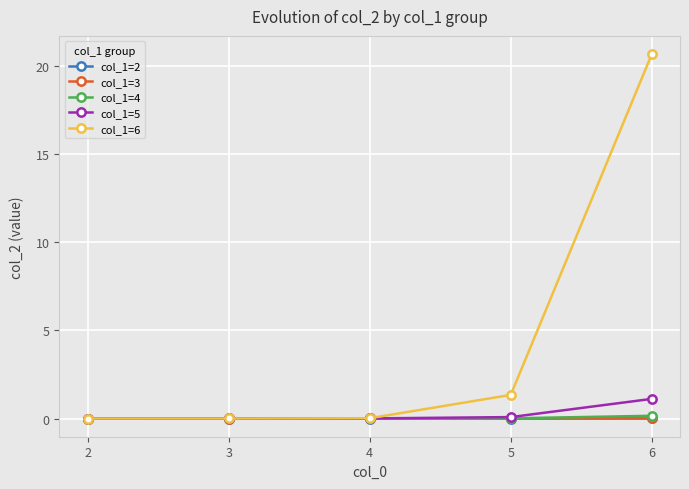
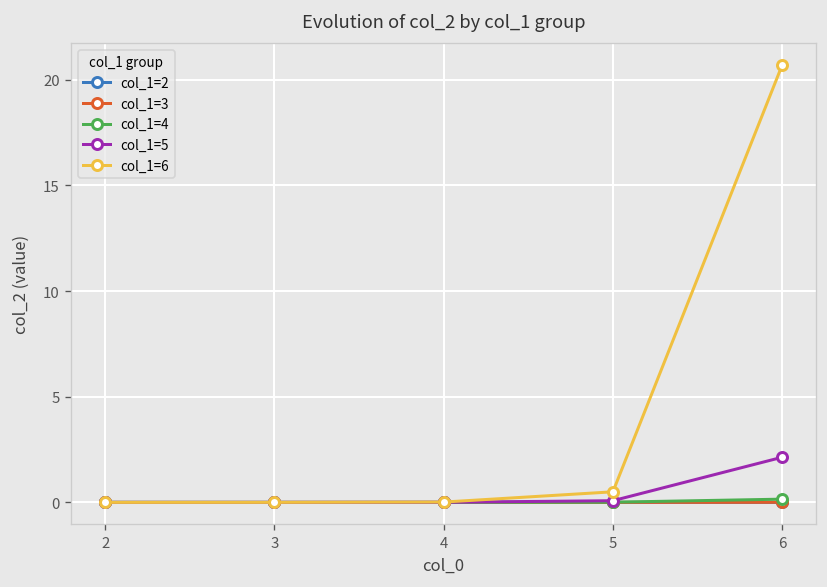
col_1=6, 5: 1.3 -> 0.5
col_1=5, 6: 1.1 -> 2.1
